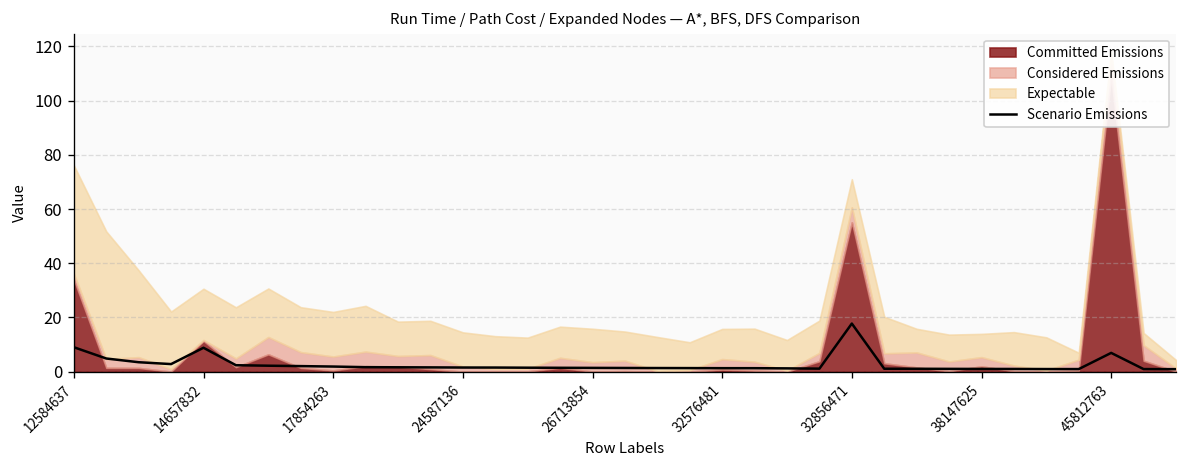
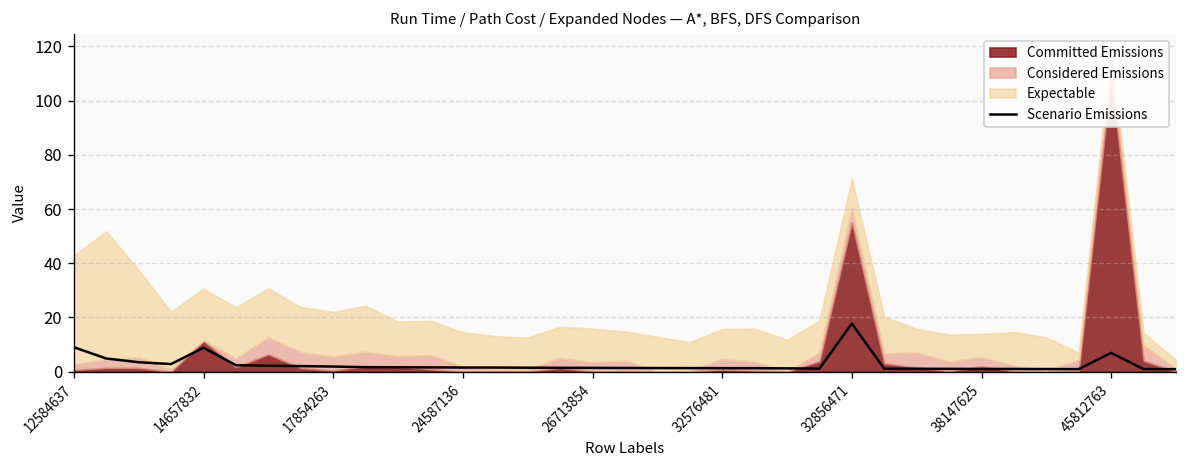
Committed Emissions, 12584637: 34 -> 1
